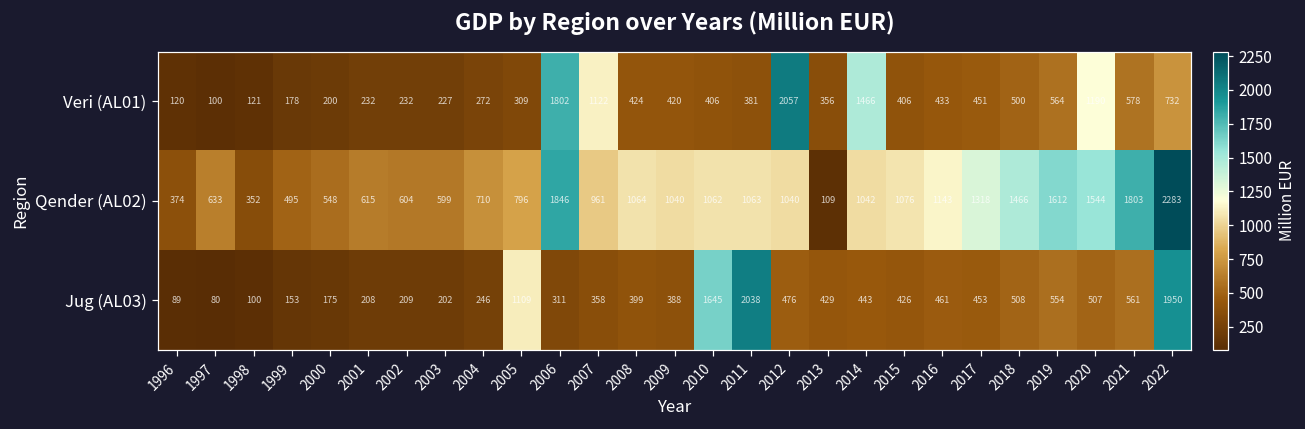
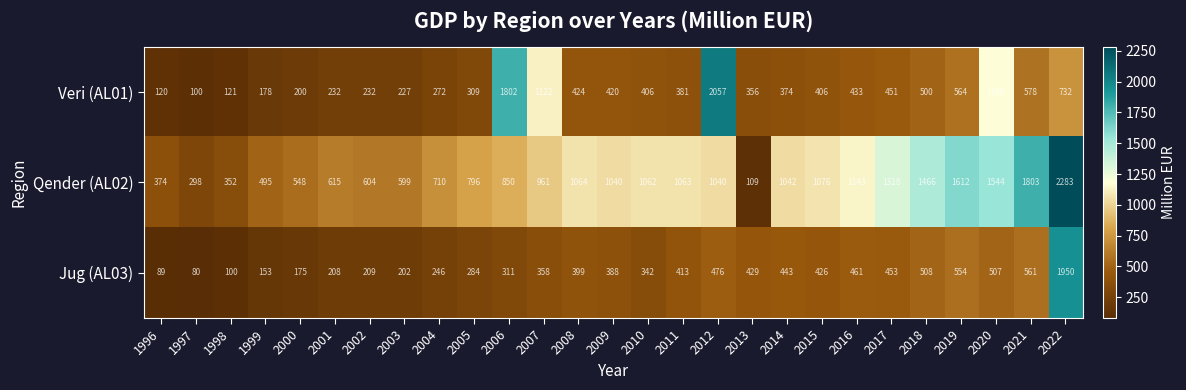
Veri (AL01), 2014: 1466 -> 374
Qender (AL02), 1997: 633 -> 298
Qender (AL02), 2006: 1846 -> 850
Jug (AL03), 2005: 1109 -> 284
Jug (AL03), 2010: 1645 -> 342
Jug (AL03), 2011: 2038 -> 413
